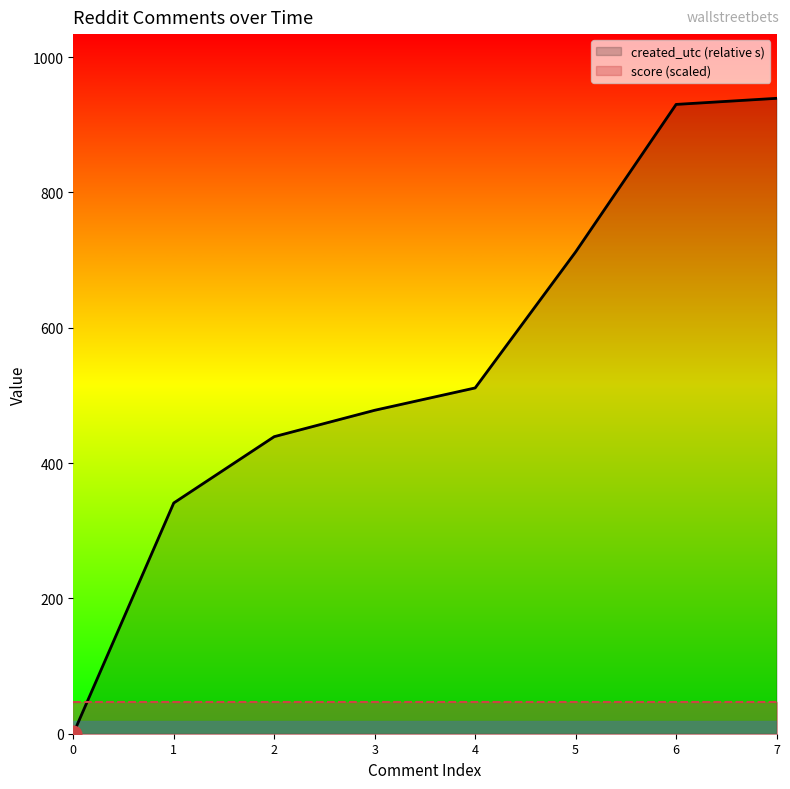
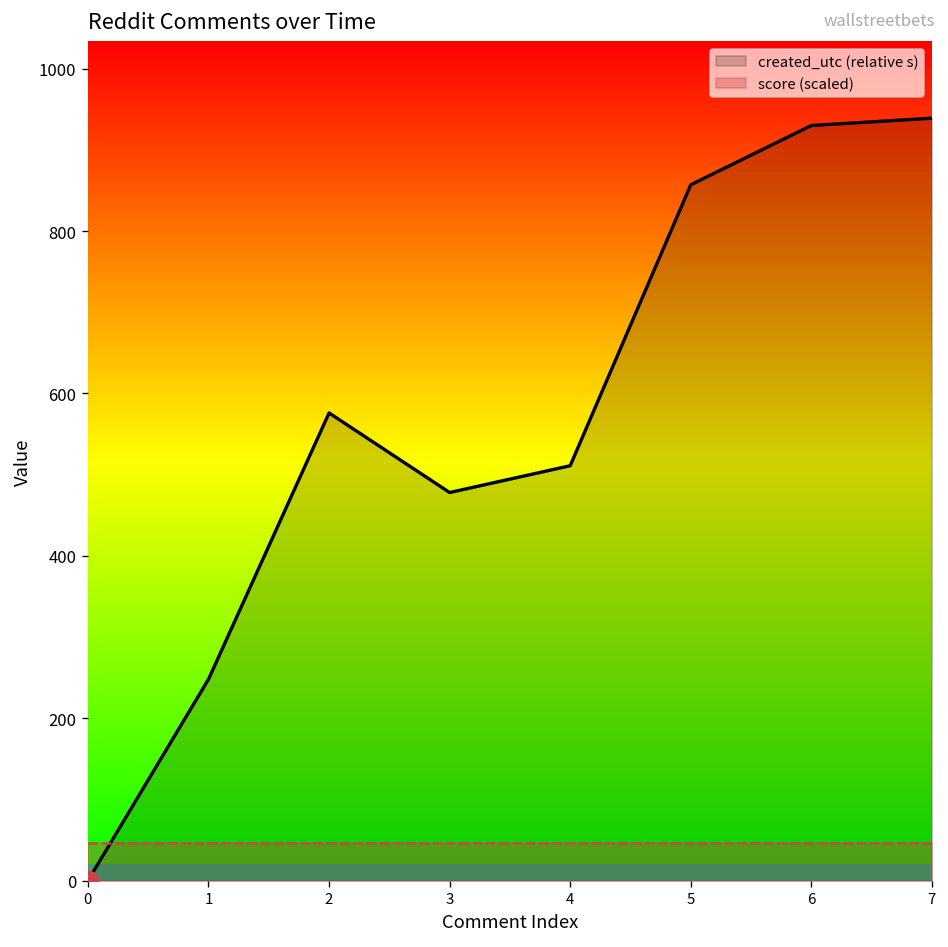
created_utc (relative s), 1: 340 -> 250
created_utc (relative s), 2: 440 -> 580
created_utc (relative s), 5: 710 -> 860
